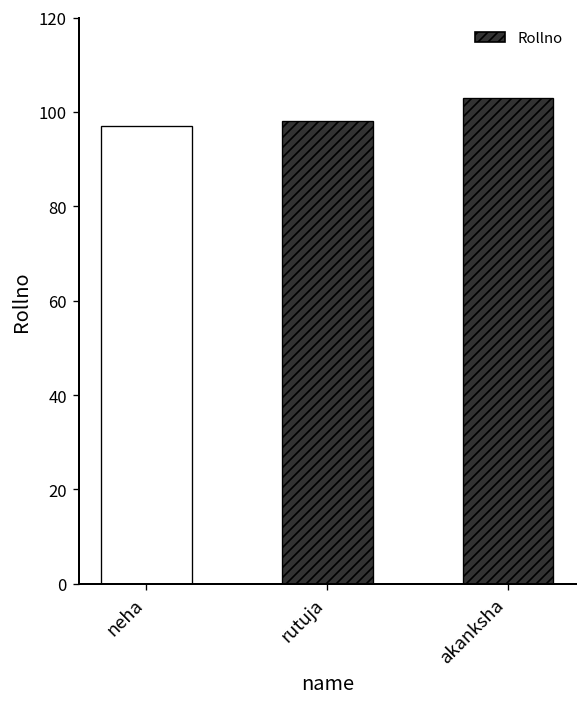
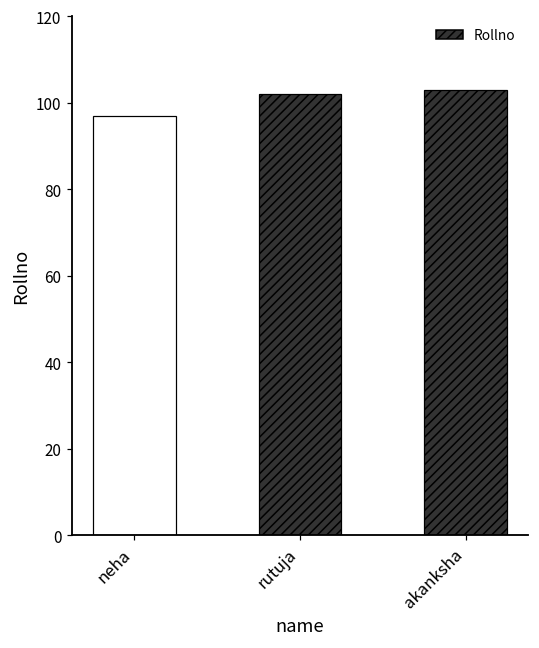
rutuja: 98 -> 102
